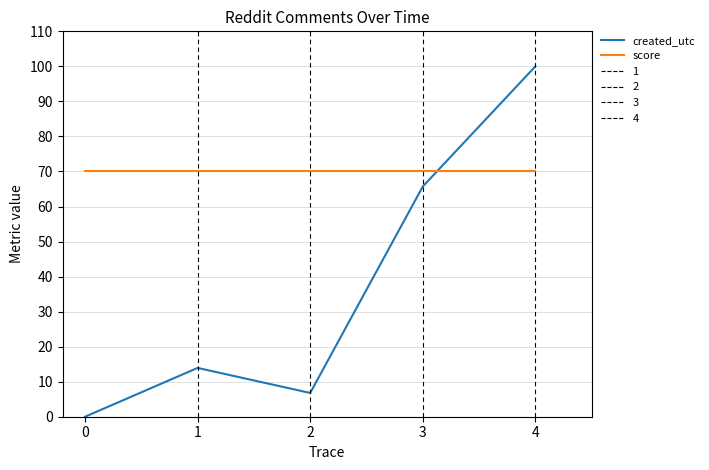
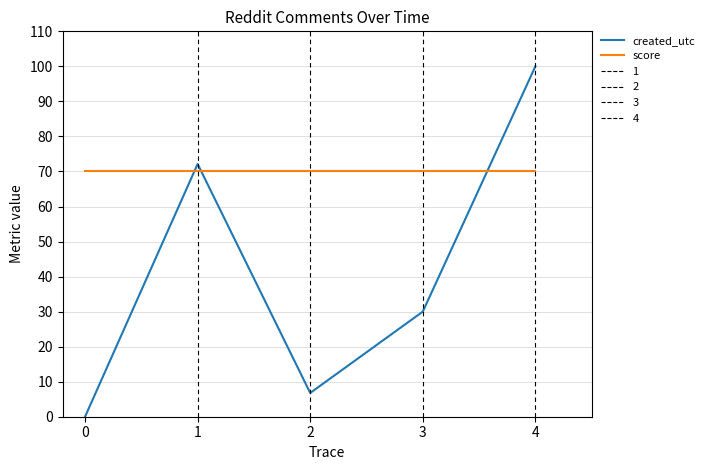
created_utc, 1: 14 -> 72
created_utc, 3: 66 -> 30
